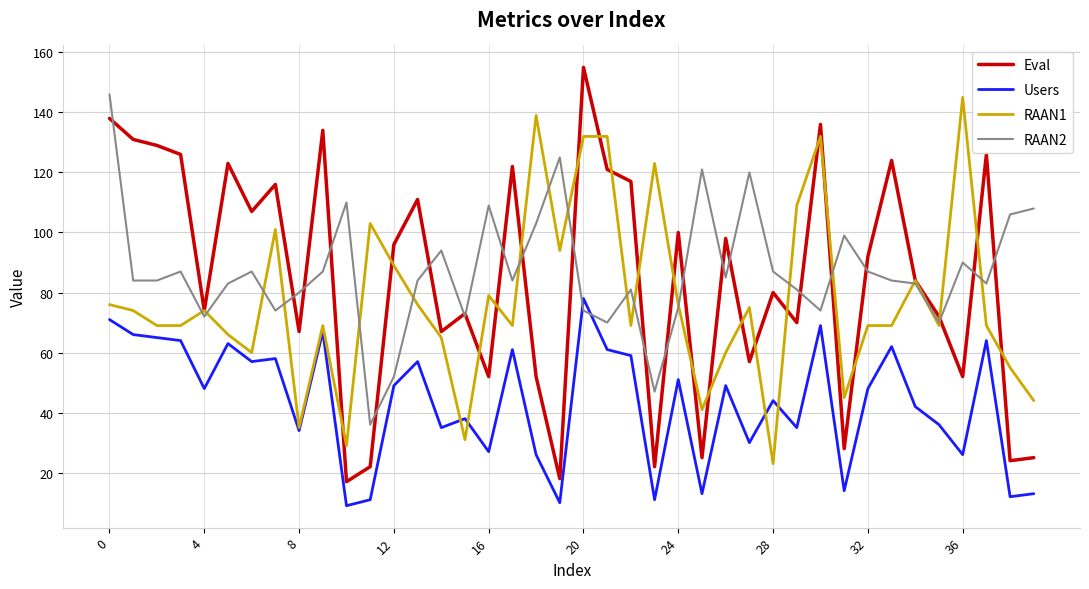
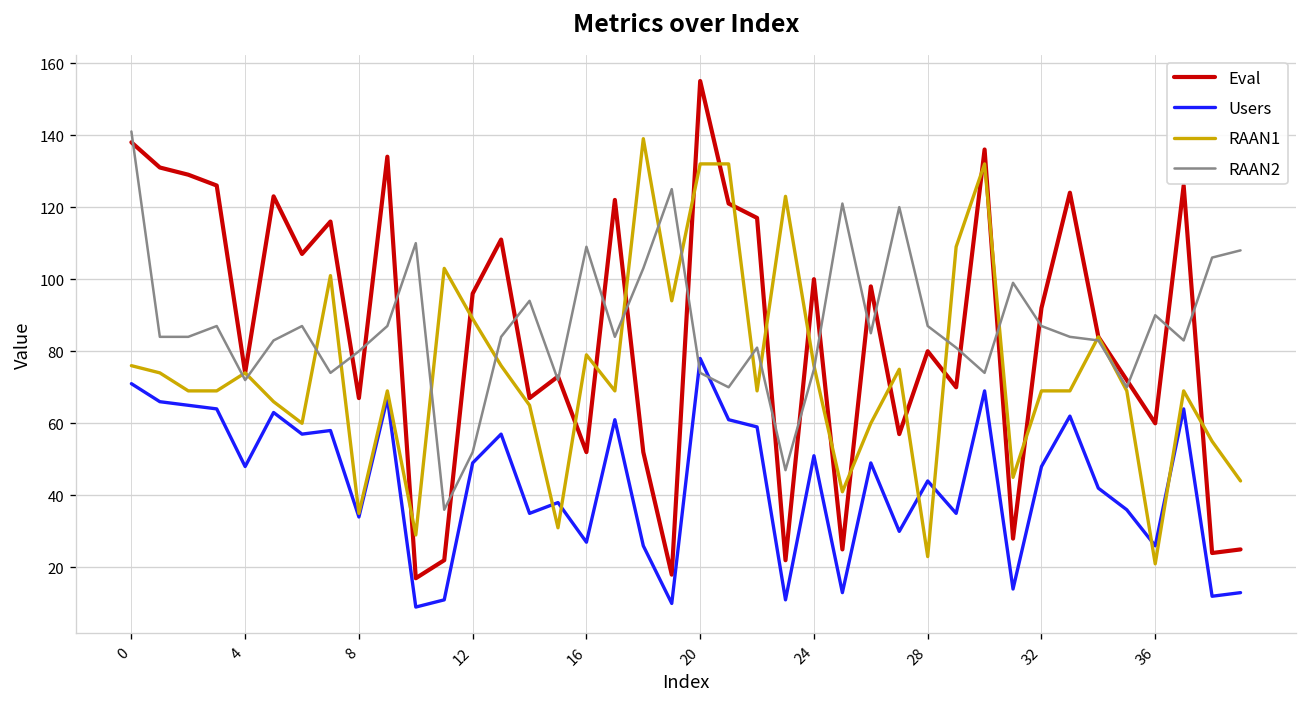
RAAN2, 0: 146 -> 141
Eval, 36: 52 -> 60
RAAN1, 36: 145 -> 21
